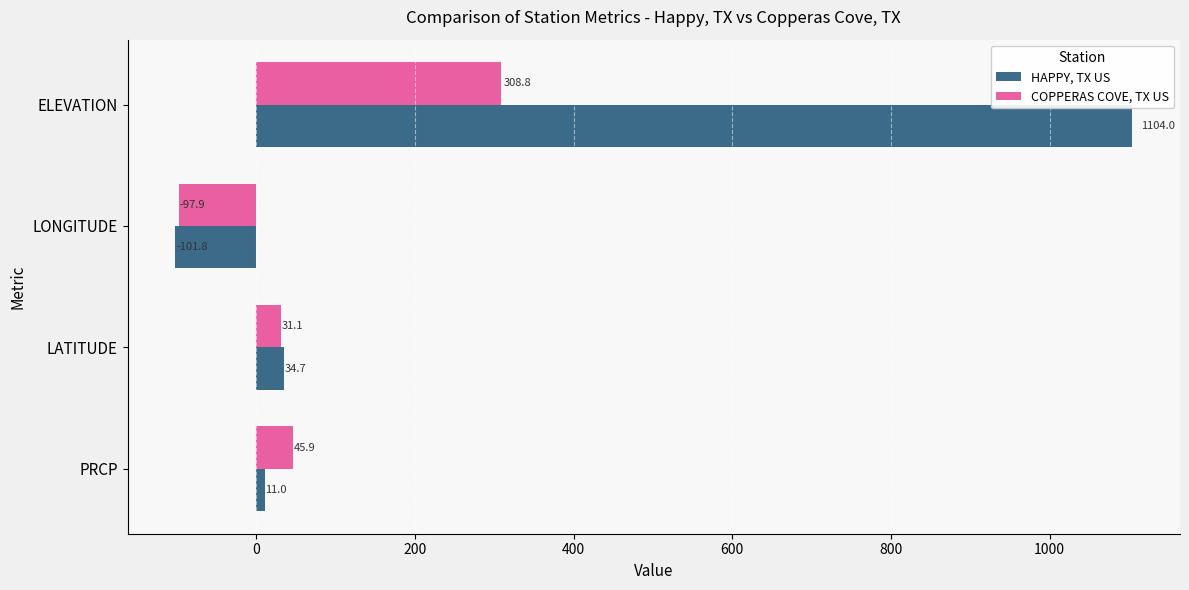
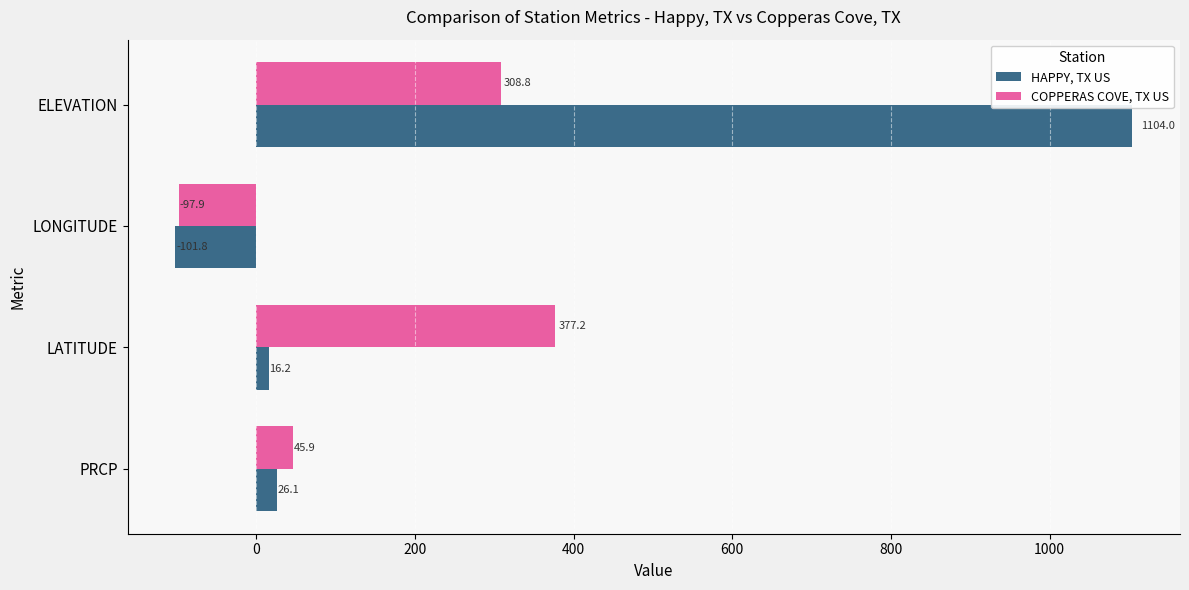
COPPERAS COVE, TX US, LATITUDE: 31.1 -> 377.2
HAPPY, TX US, LATITUDE: 34.7 -> 16.2
HAPPY, TX US, PRCP: 11.0 -> 26.1
